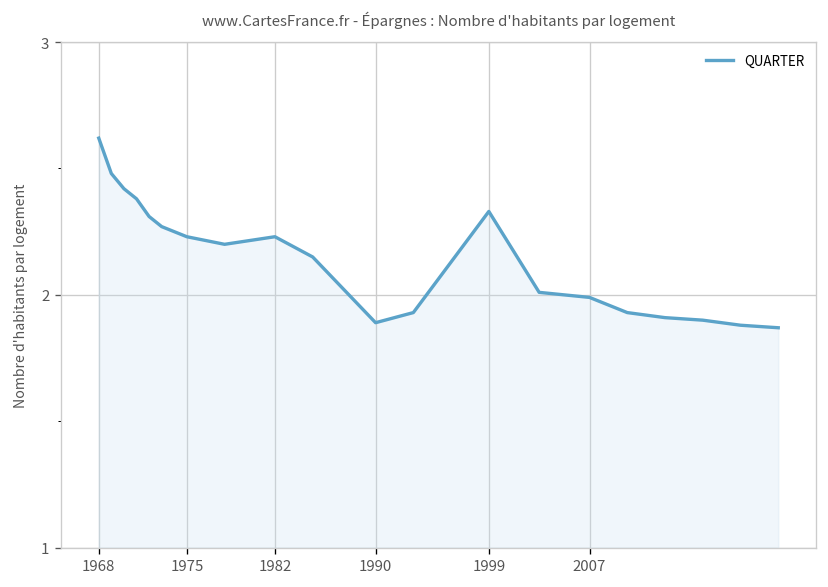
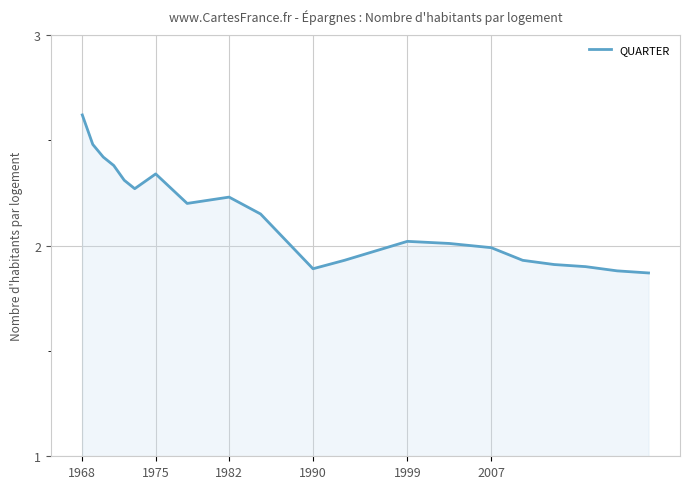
1975: 2.23 -> 2.34
1999: 2.33 -> 2.02
